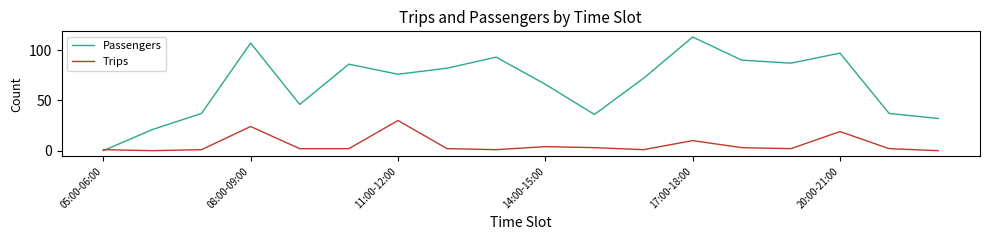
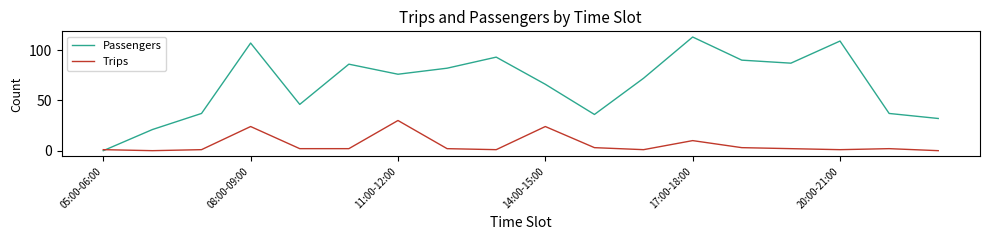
Trips, 14:00-15:00: 4 -> 24
Passengers, 20:00-21:00: 97 -> 109
Trips, 20:00-21:00: 19 -> 1
